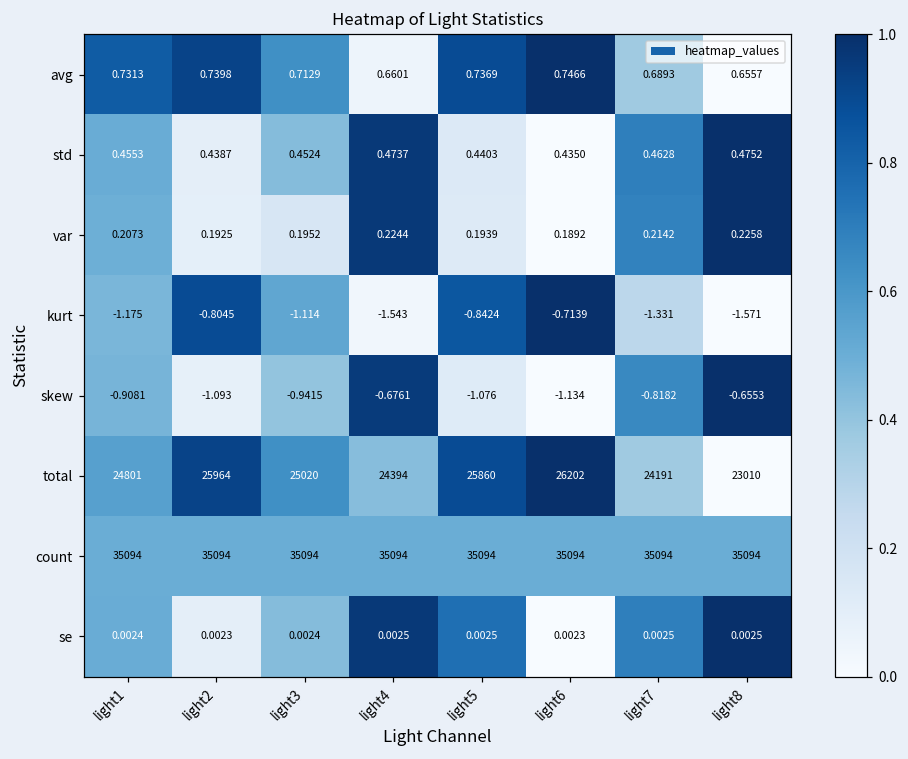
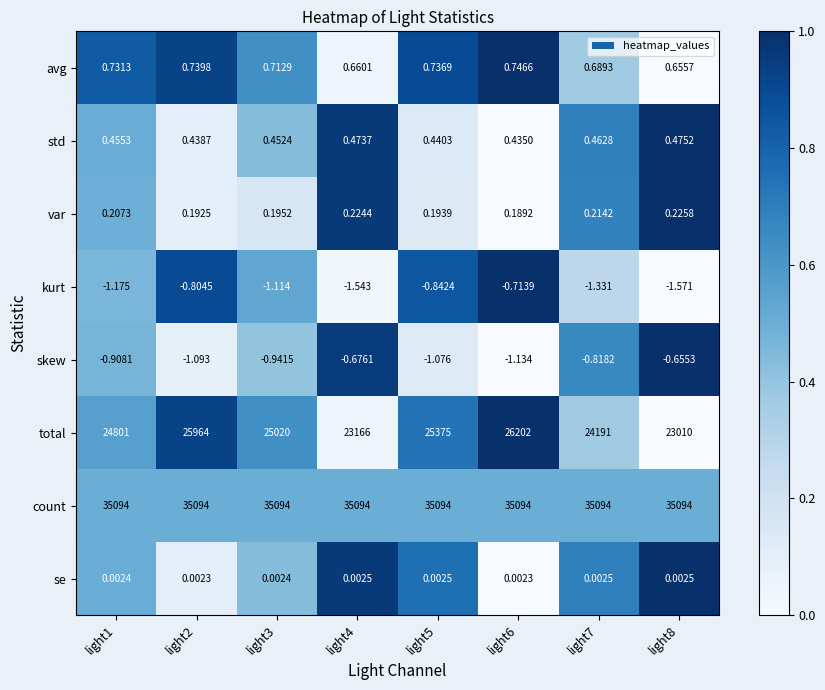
total, light4: 24394 -> 23166
total, light5: 25860 -> 25375
